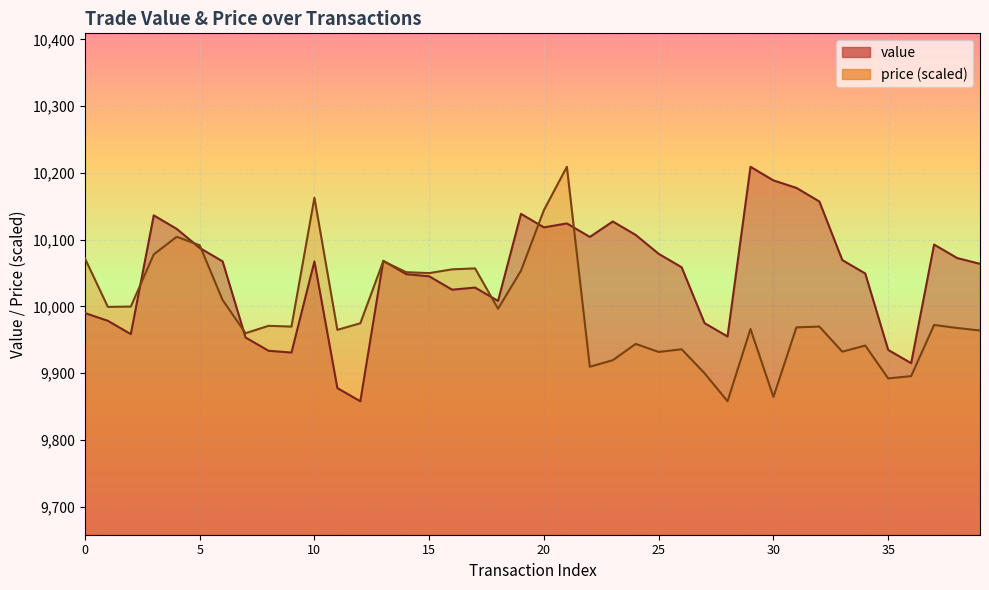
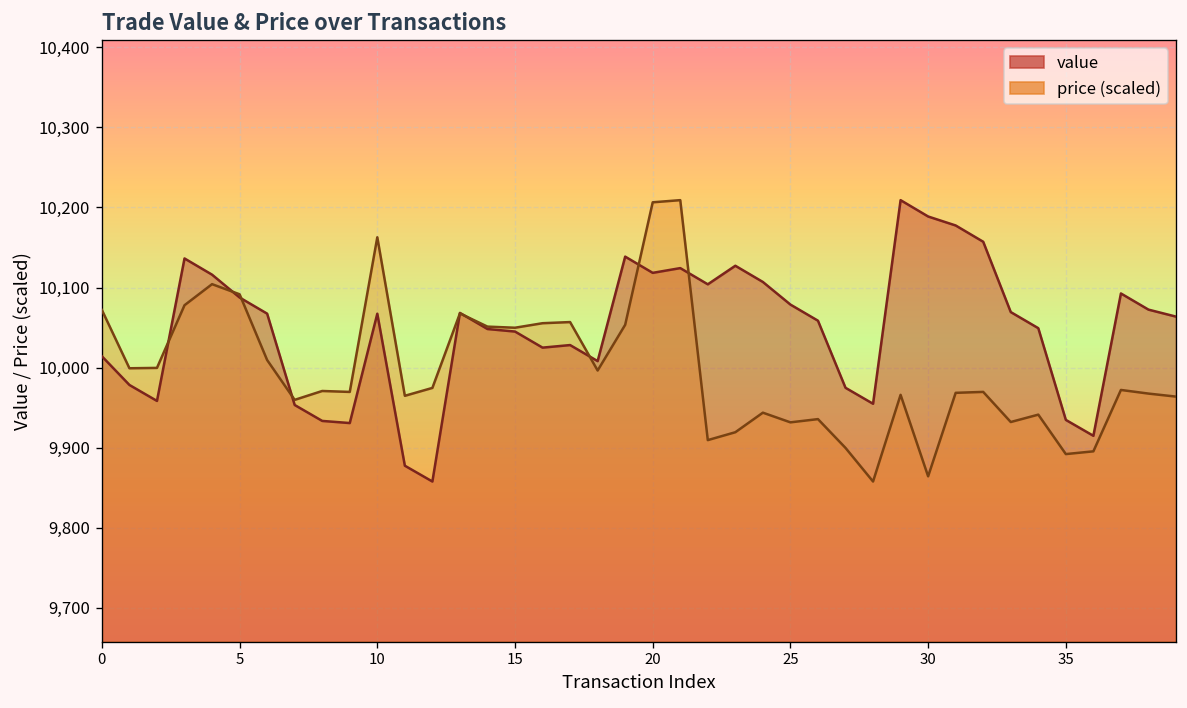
value, 0: 9,990 -> 10,010
price (scaled), 20: 10,140 -> 10,210
